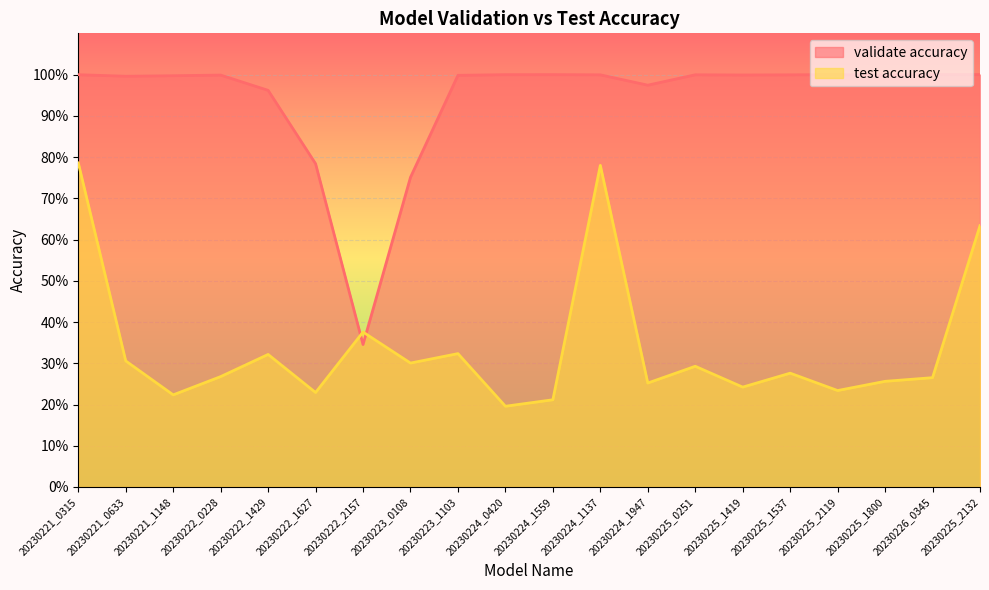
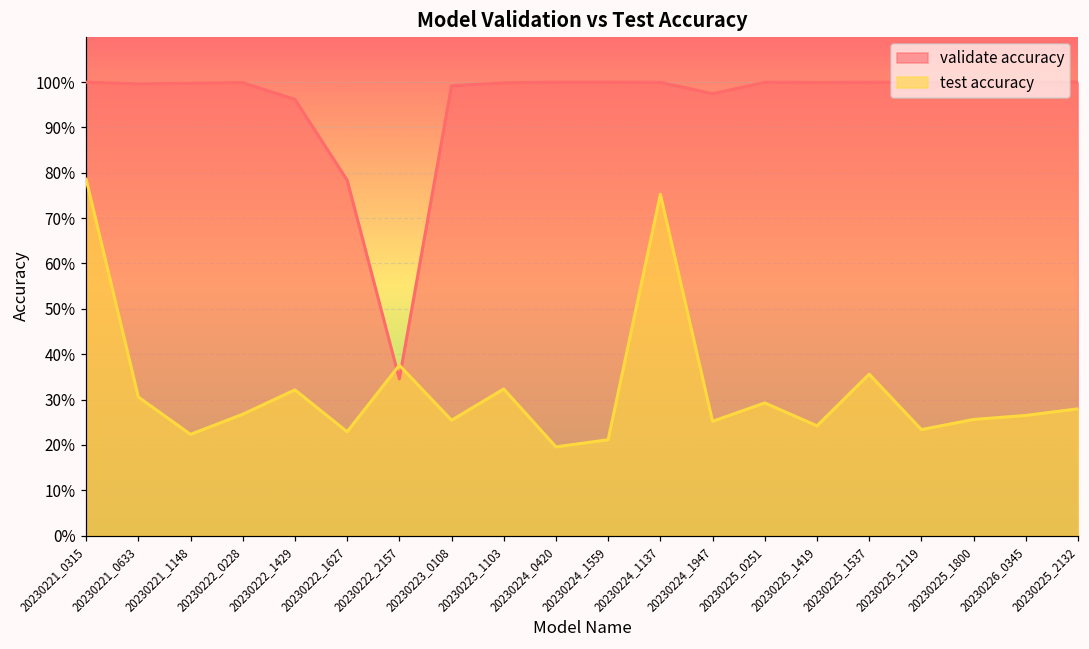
validate accuracy, 20230223_0108: 75% -> 99%
test accuracy, 20230223_0108: 30% -> 25%
test accuracy, 20230224_1137: 78% -> 75%
test accuracy, 20230225_1537: 28% -> 36%
test accuracy, 20230225_2132: 63% -> 28%
